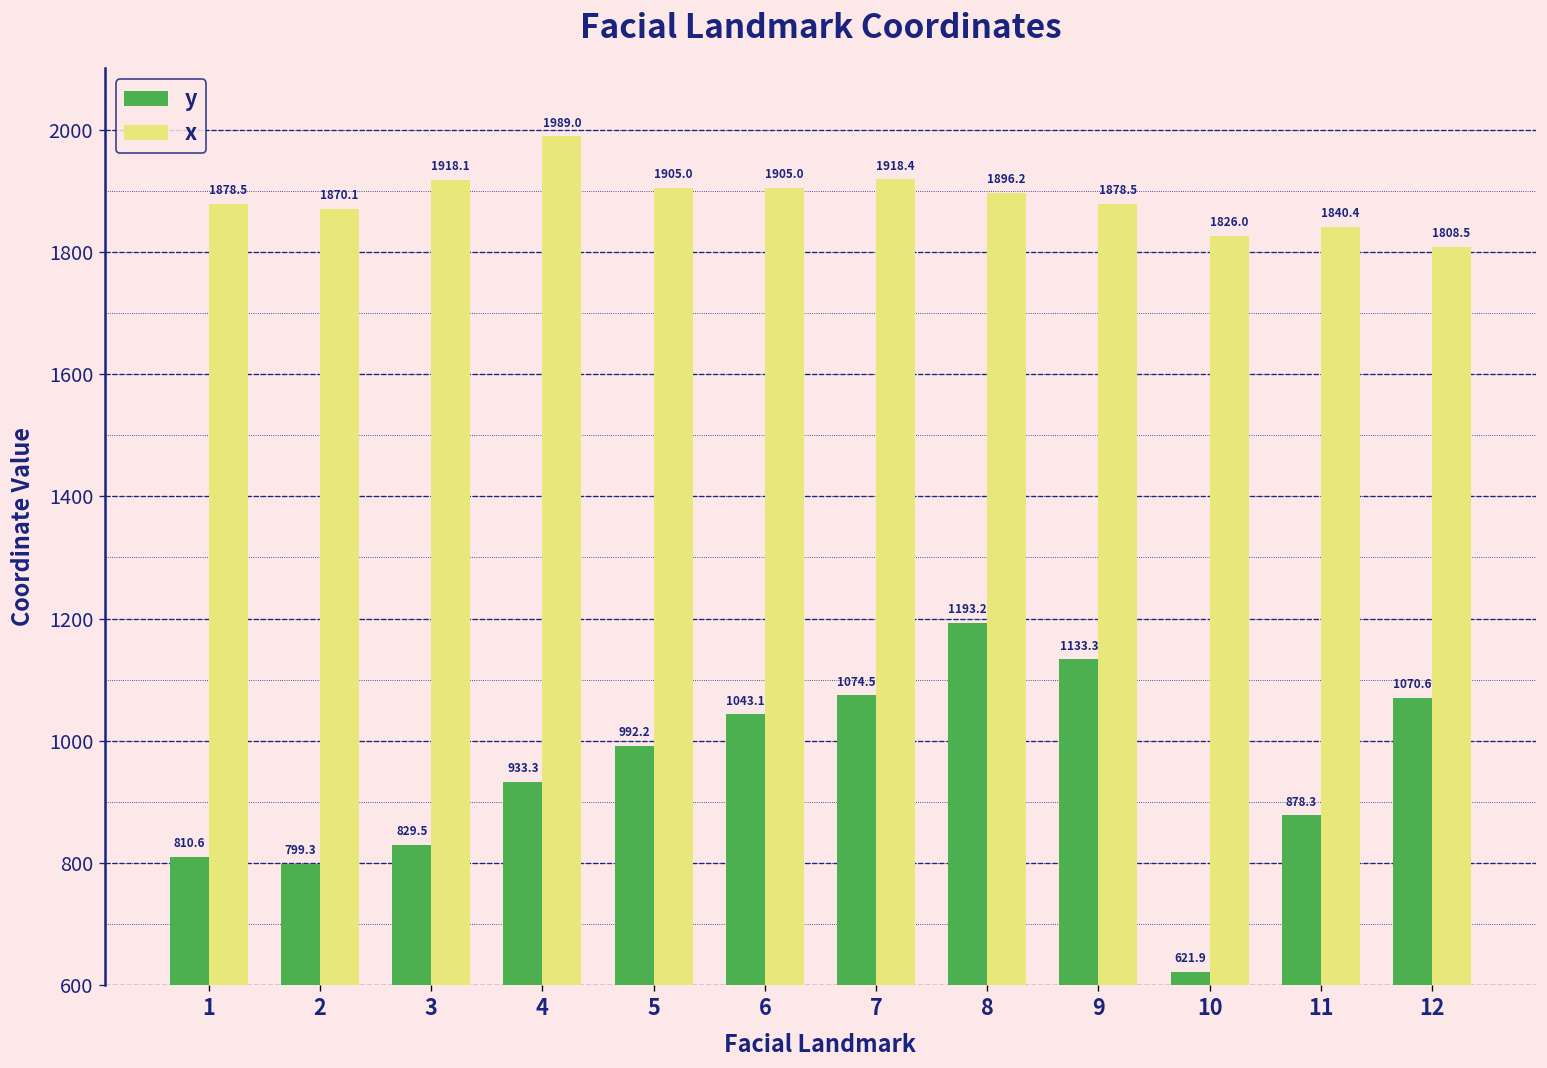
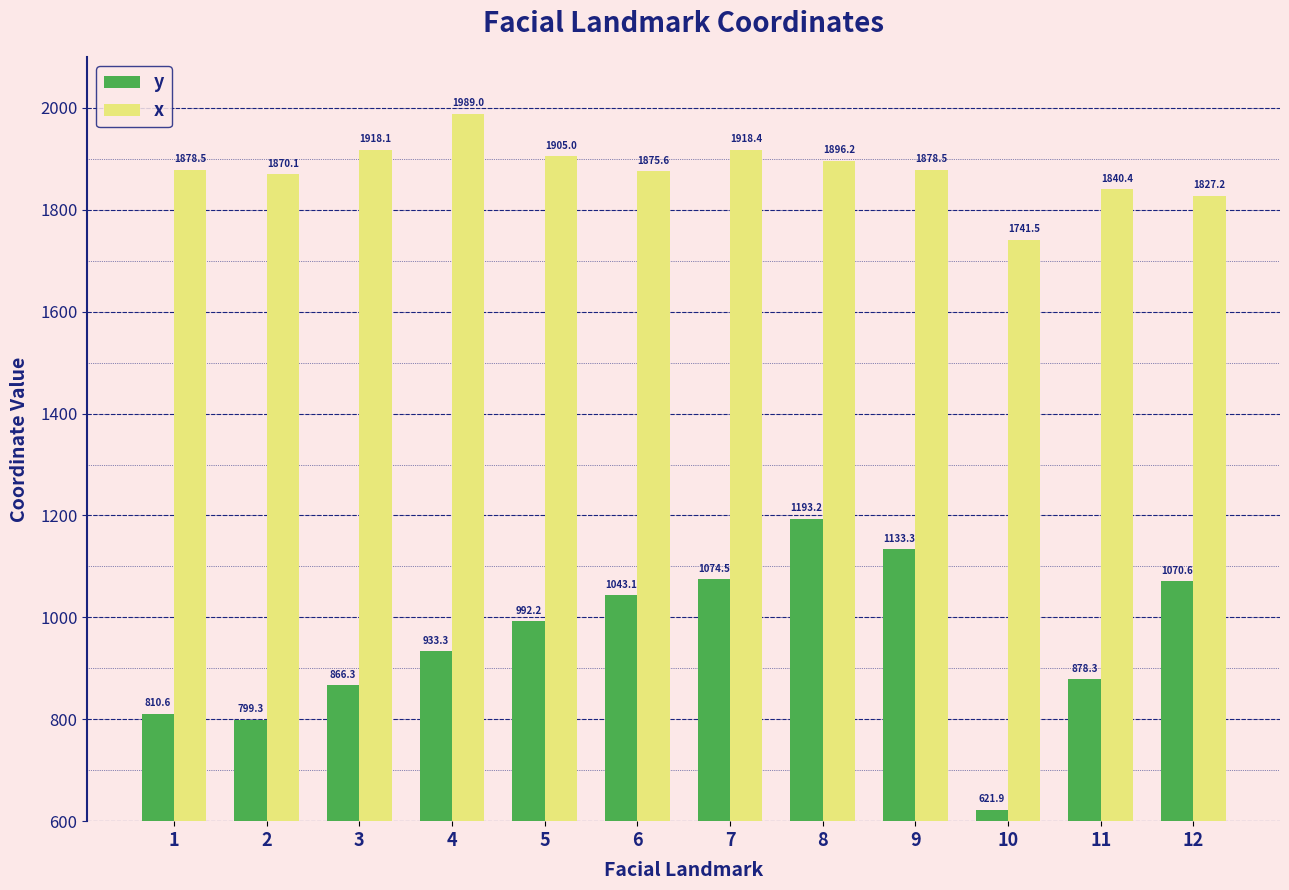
y, 3: 829.5 -> 866.3
x, 6: 1905.0 -> 1875.6
x, 10: 1826.0 -> 1741.5
x, 12: 1808.5 -> 1827.2
